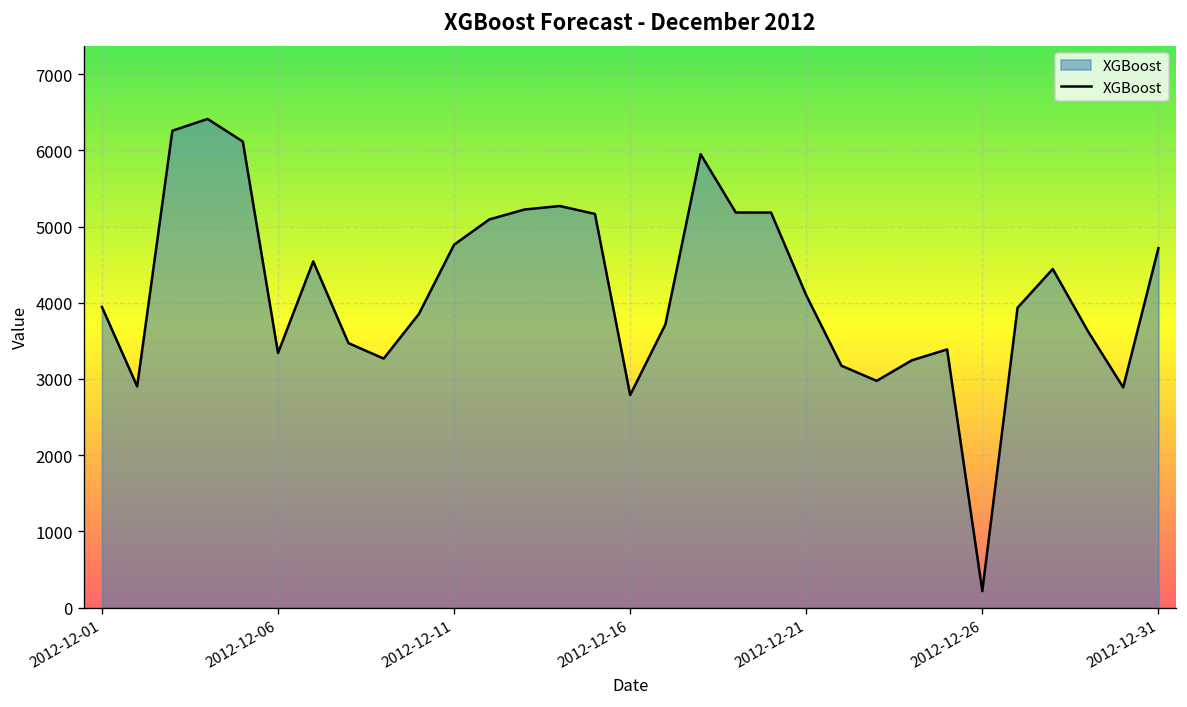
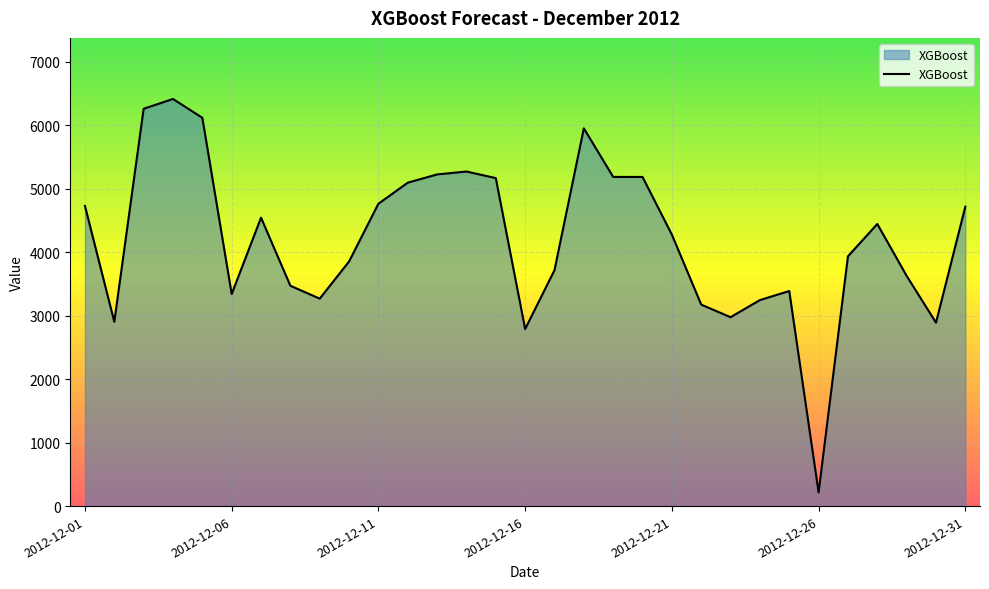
2012-12-01: 3900 -> 4700
2012-12-21: 4100 -> 4300
